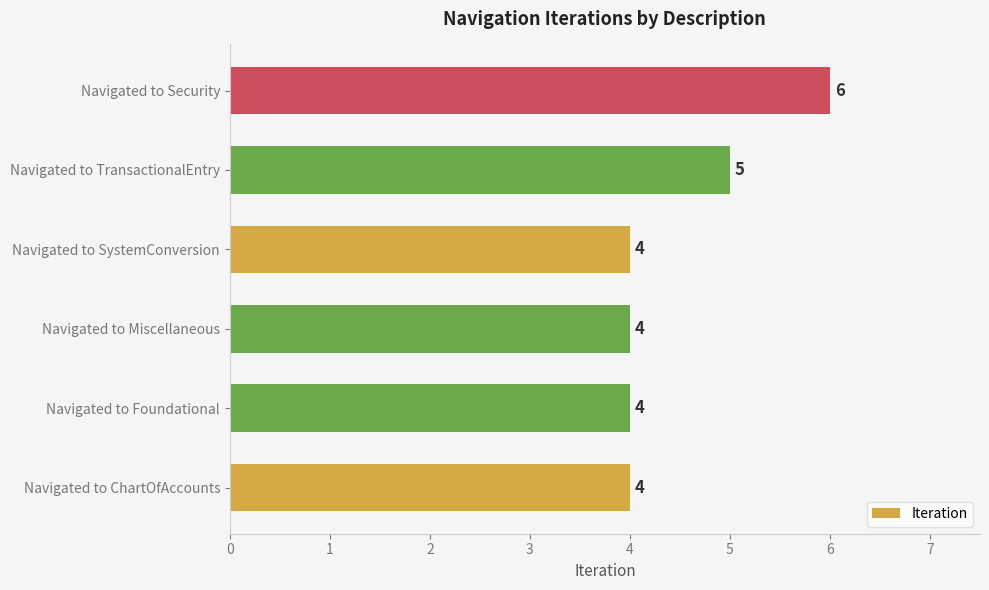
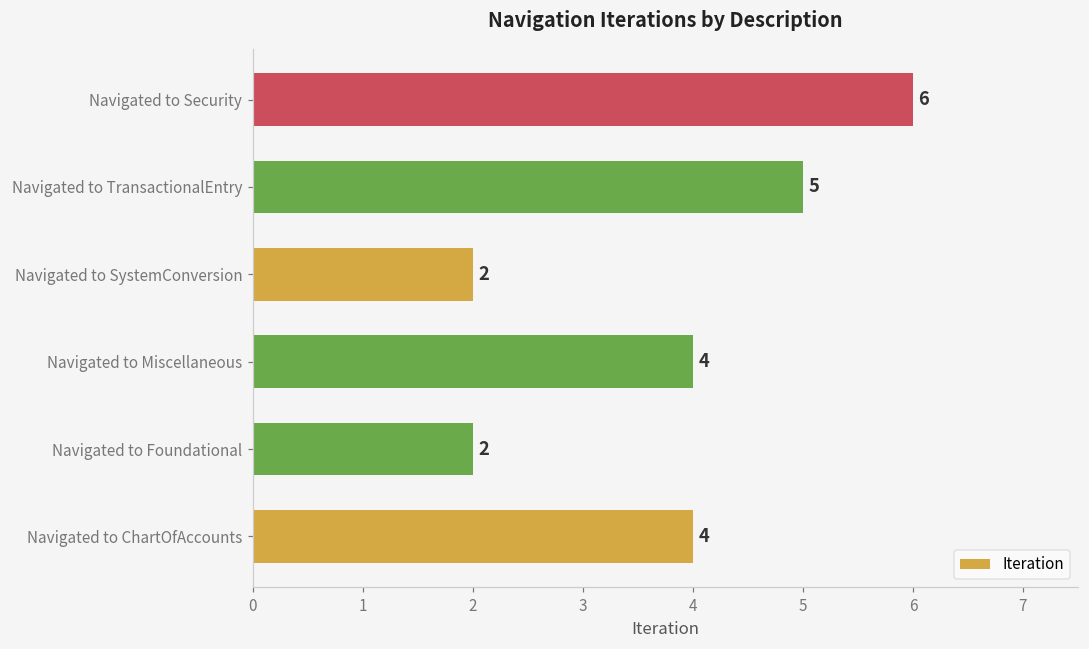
Navigated to SystemConversion: 4 -> 2
Navigated to Foundational: 4 -> 2
